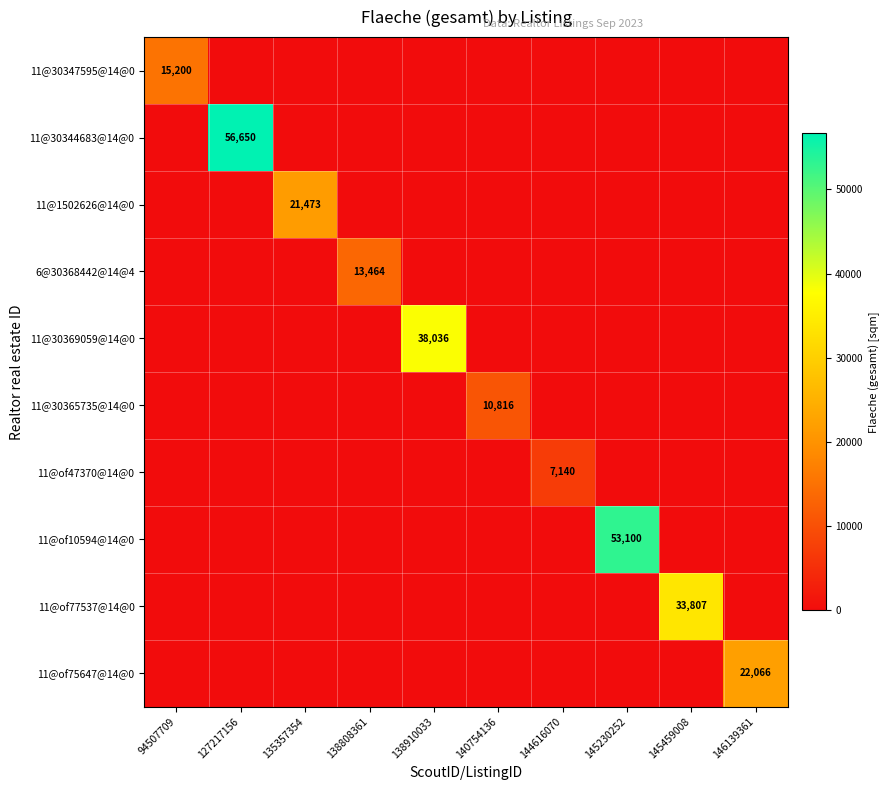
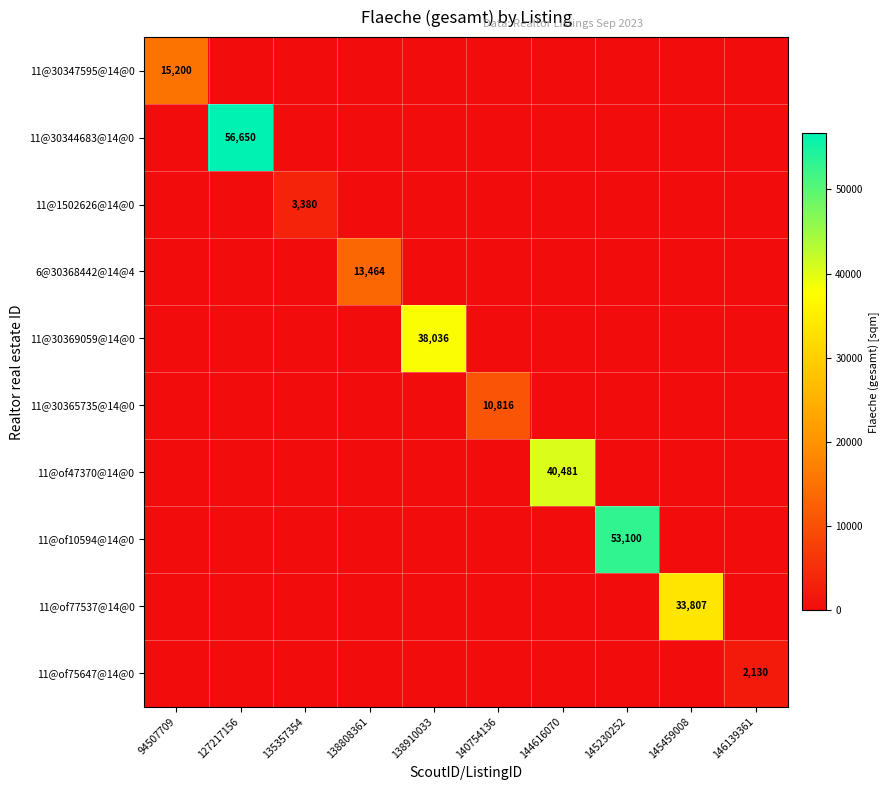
11@1502626@14@0, 135357354: 21,473 -> 3,380
11@of47370@14@0, 144616070: 7,140 -> 40,481
11@of75647@14@0, 146139361: 22,066 -> 2,130
